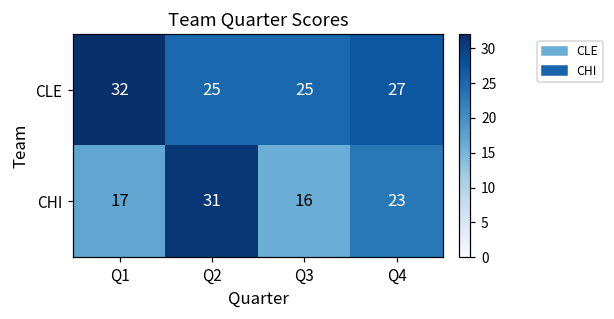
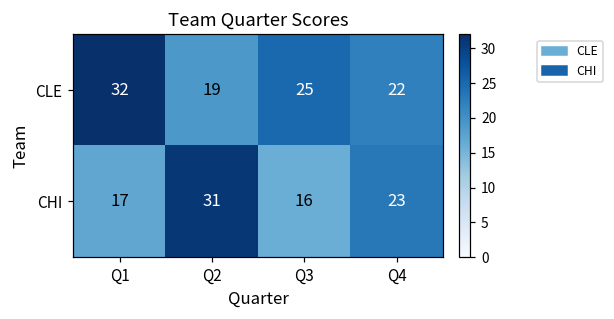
CLE, Q2: 25 -> 19
CLE, Q4: 27 -> 22
